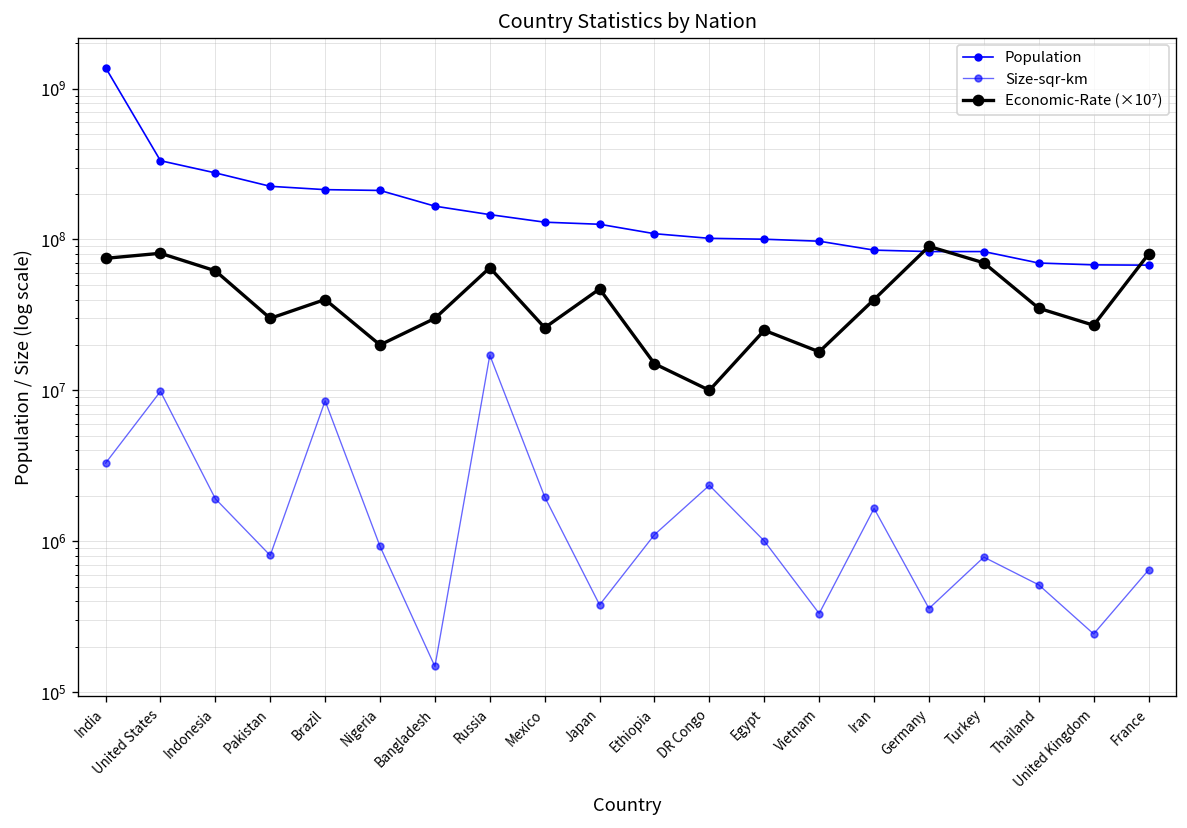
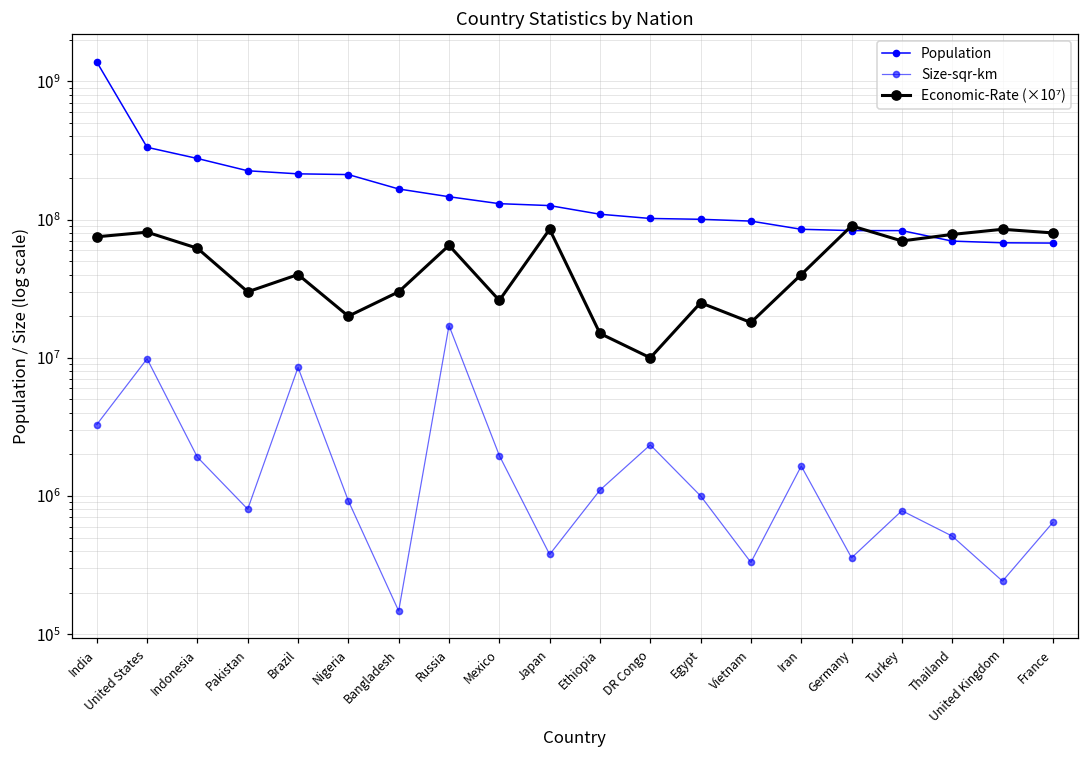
Economic-Rate (×10⁷), Japan: 47000000 -> 90000000
Economic-Rate (×10⁷), Thailand: 35000000 -> 80000000
Economic-Rate (×10⁷), United Kingdom: 27000000 -> 90000000
